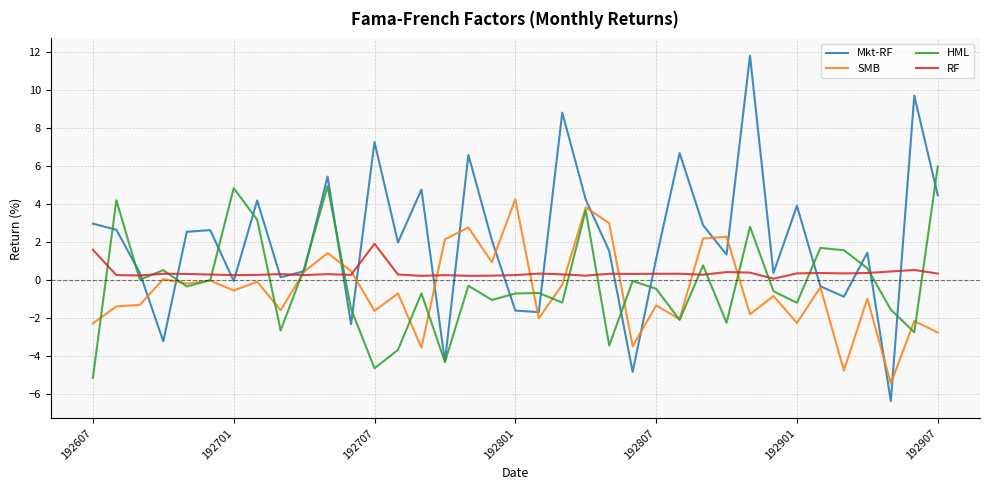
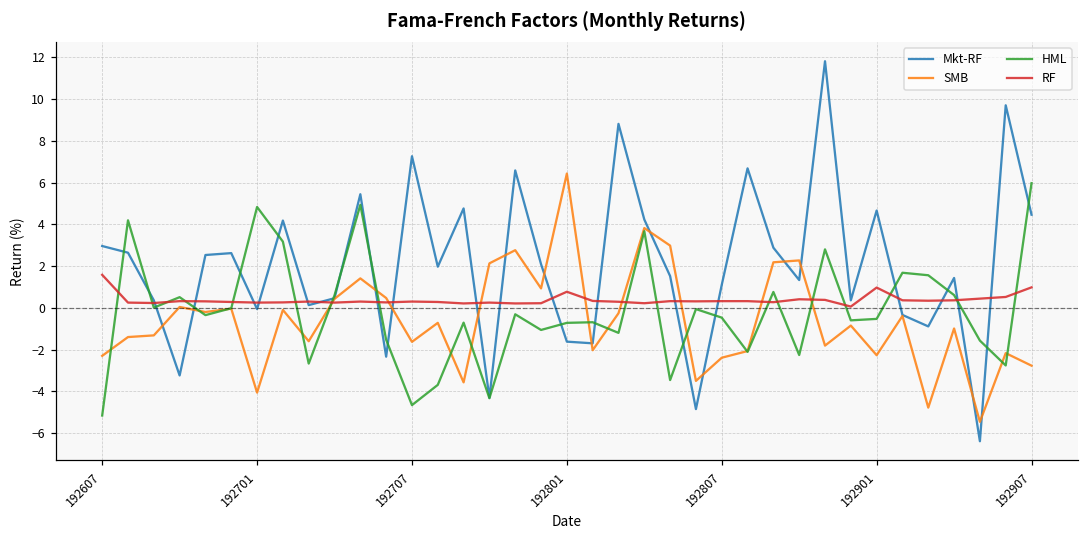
SMB, 192701: -0.6 -> -4.1
RF, 192707: 1.9 -> 0.3
SMB, 192801: 4.3 -> 6.4
RF, 192801: 0.3 -> 0.8
SMB, 192807: -1.4 -> -2.4
Mkt-RF, 192901: 3.9 -> 4.7
HML, 192901: -1.2 -> -0.5
RF, 192901: 0.3 -> 1.0
RF, 192907: 0.3 -> 1.0
